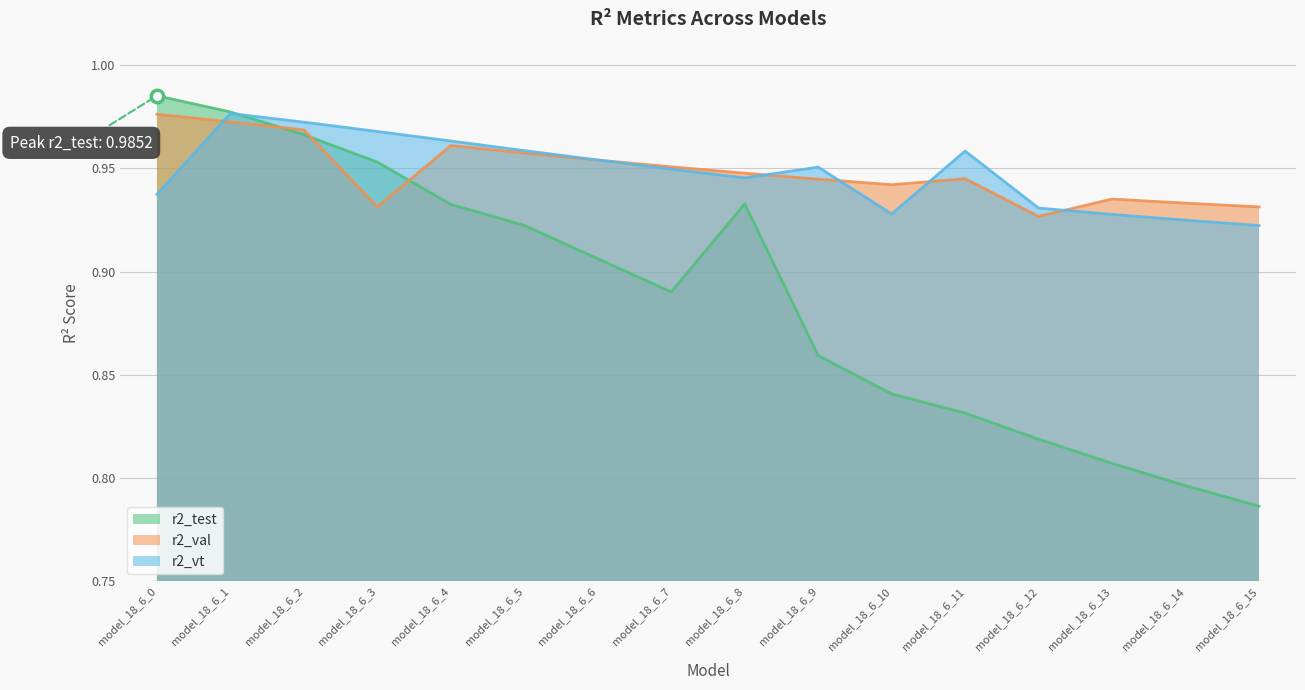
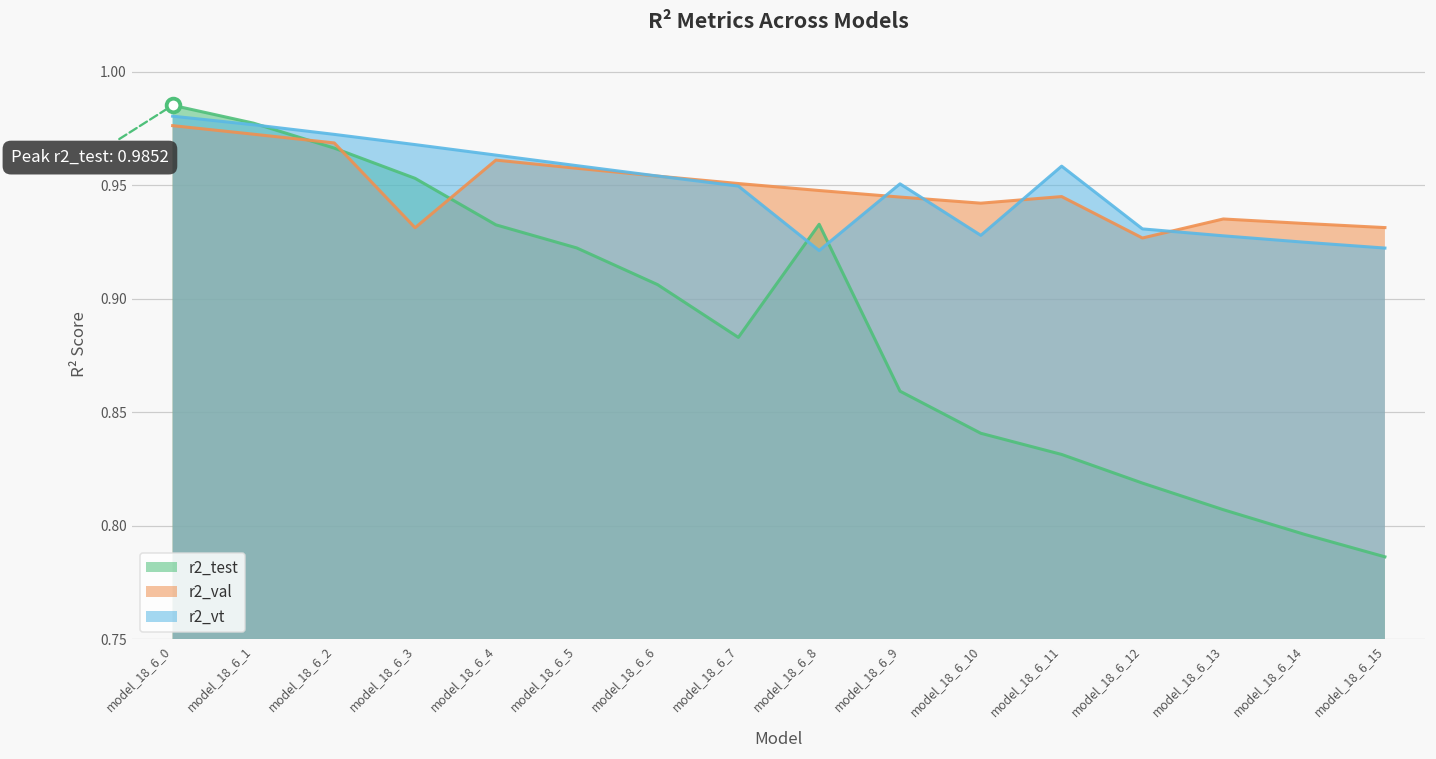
r2_vt, model_18_6_0: 0.937 -> 0.980
r2_test, model_18_6_7: 0.890 -> 0.883
r2_vt, model_18_6_8: 0.945 -> 0.921
